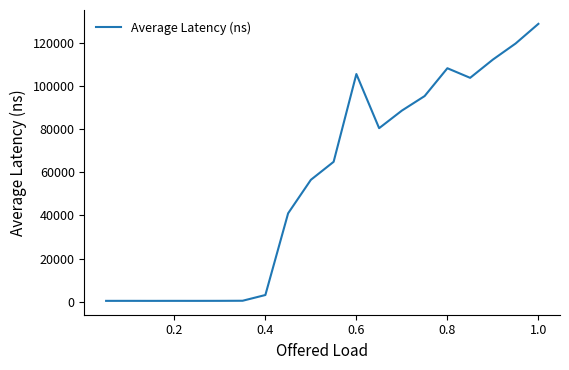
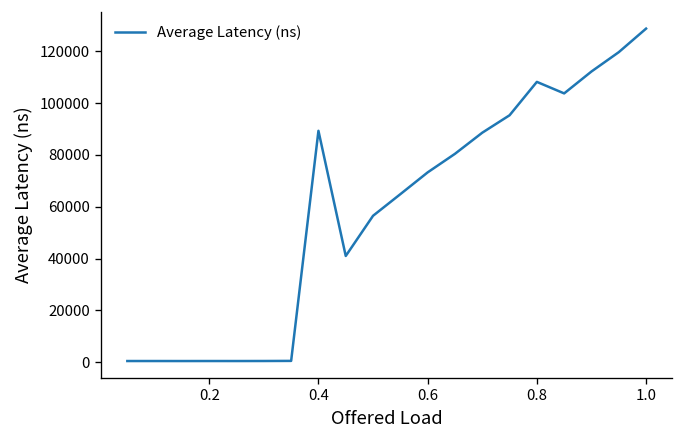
0.4: 3000 -> 89000
0.6: 106000 -> 73000
